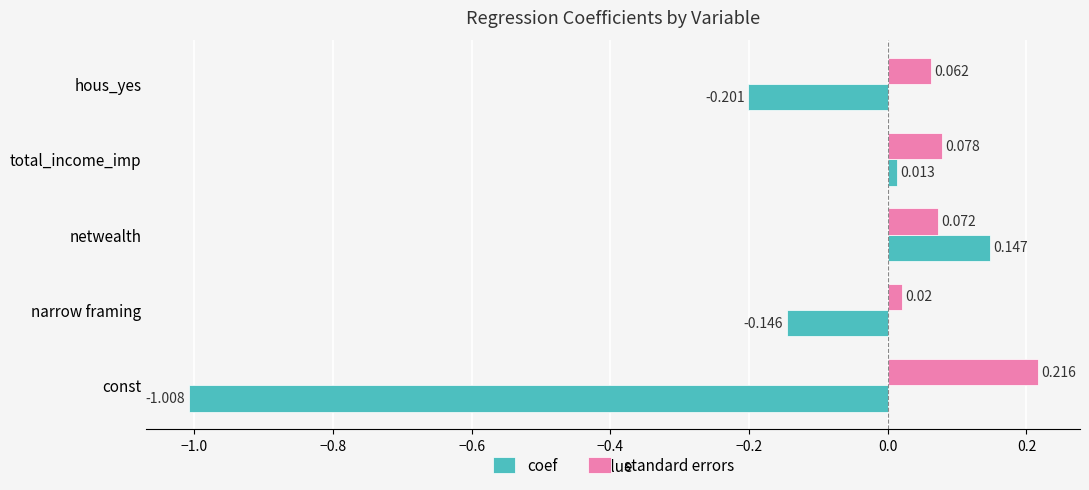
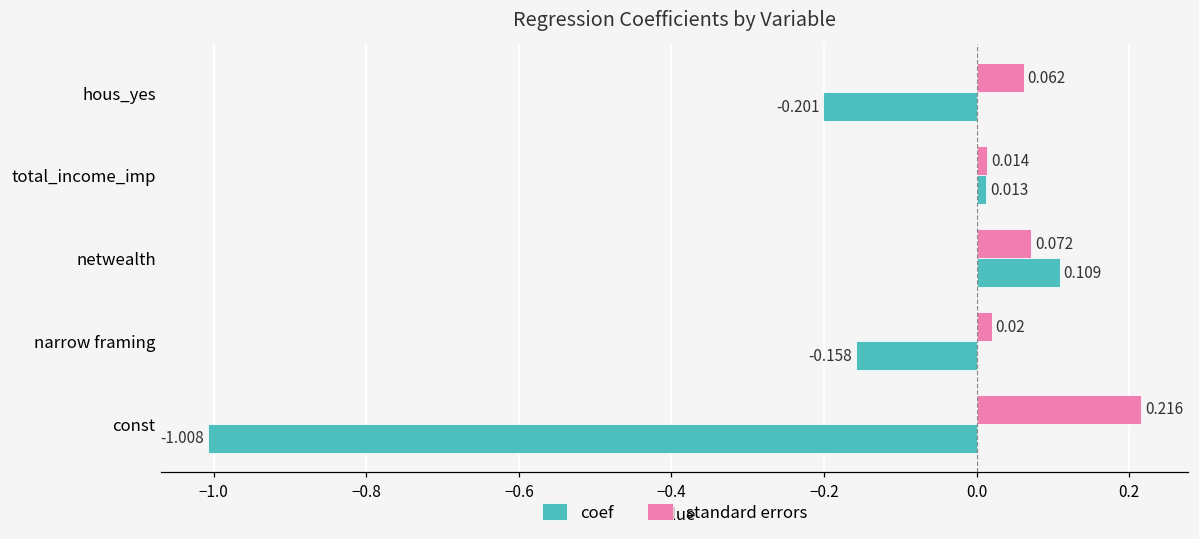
standard errors, total_income_imp: 0.078 -> 0.014
coef, netwealth: 0.147 -> 0.109
coef, narrow framing: -0.146 -> -0.158
